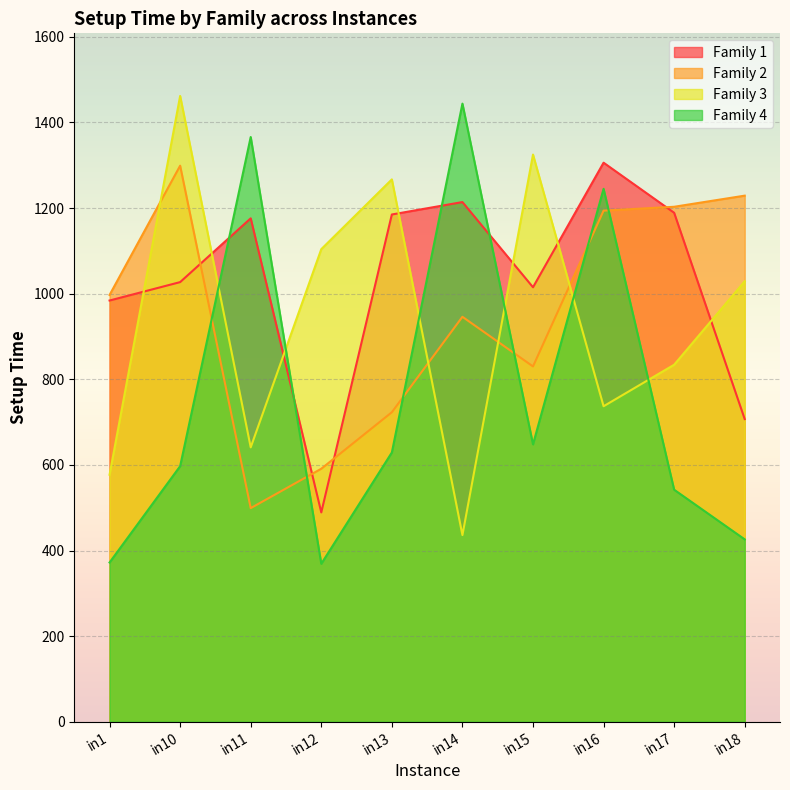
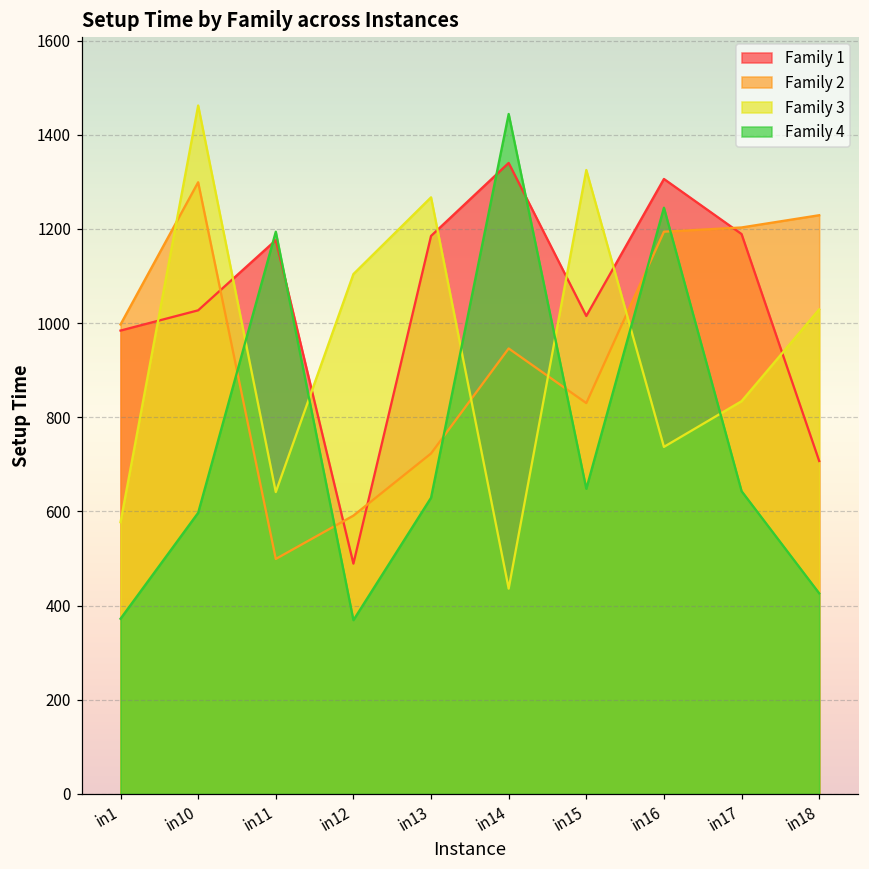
Family 4, in11: 1370 -> 1190
Family 1, in14: 1210 -> 1340
Family 4, in17: 540 -> 640
